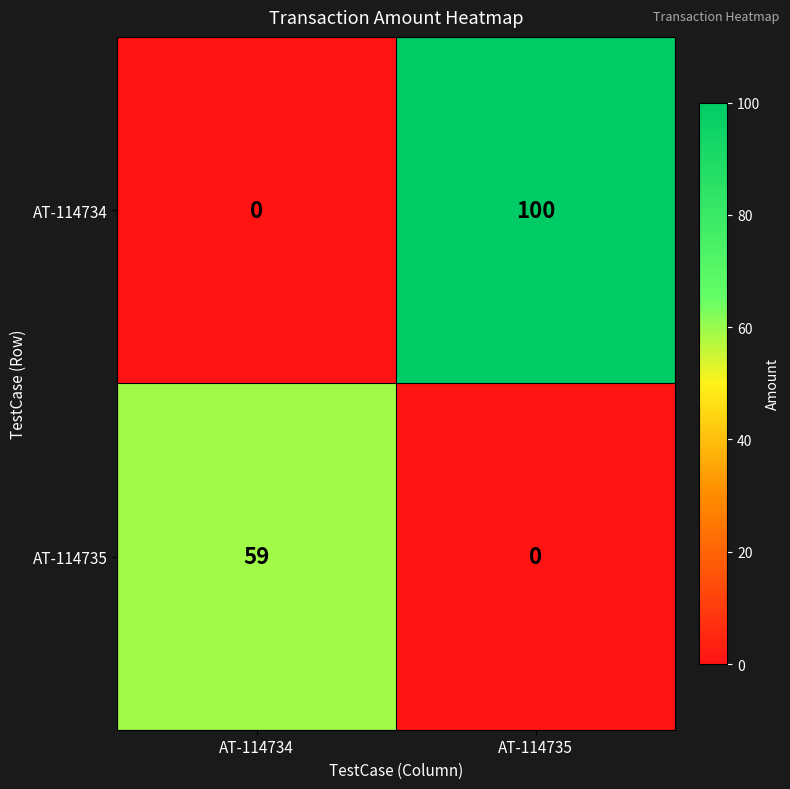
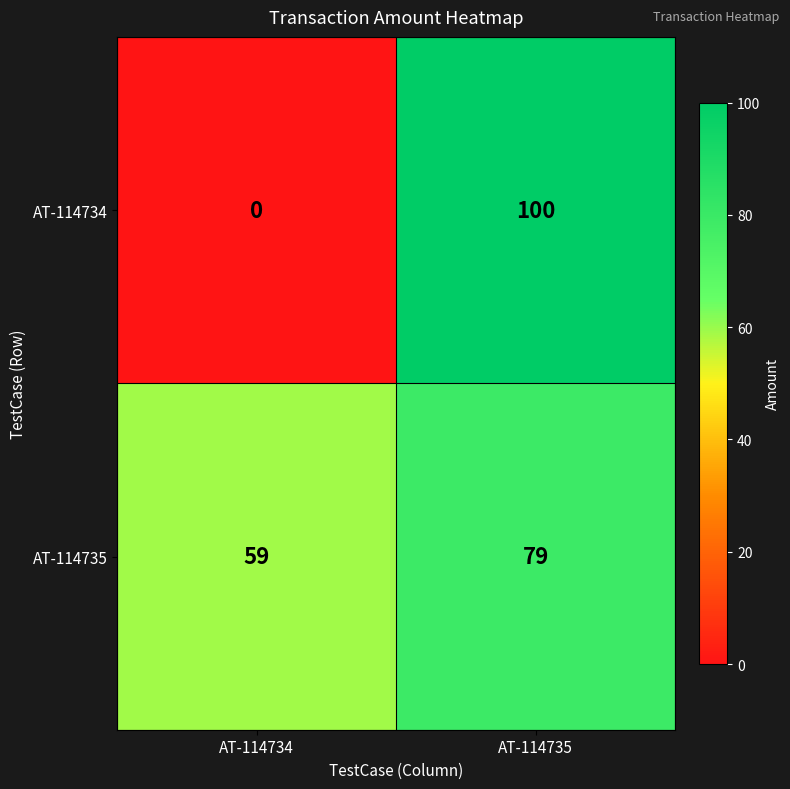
AT-114735, AT-114735: 0 -> 79
